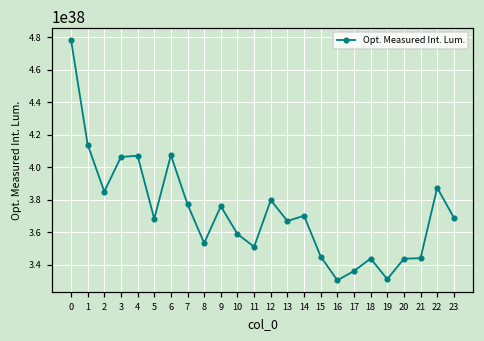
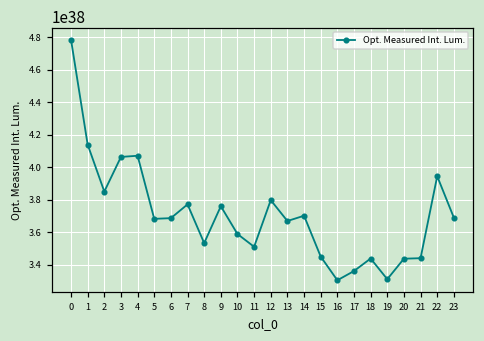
6: 407000000000000000000000000000000000000 -> 369000000000000000000000000000000000000
22: 387000000000000000000000000000000000000 -> 394000000000000000000000000000000000000
